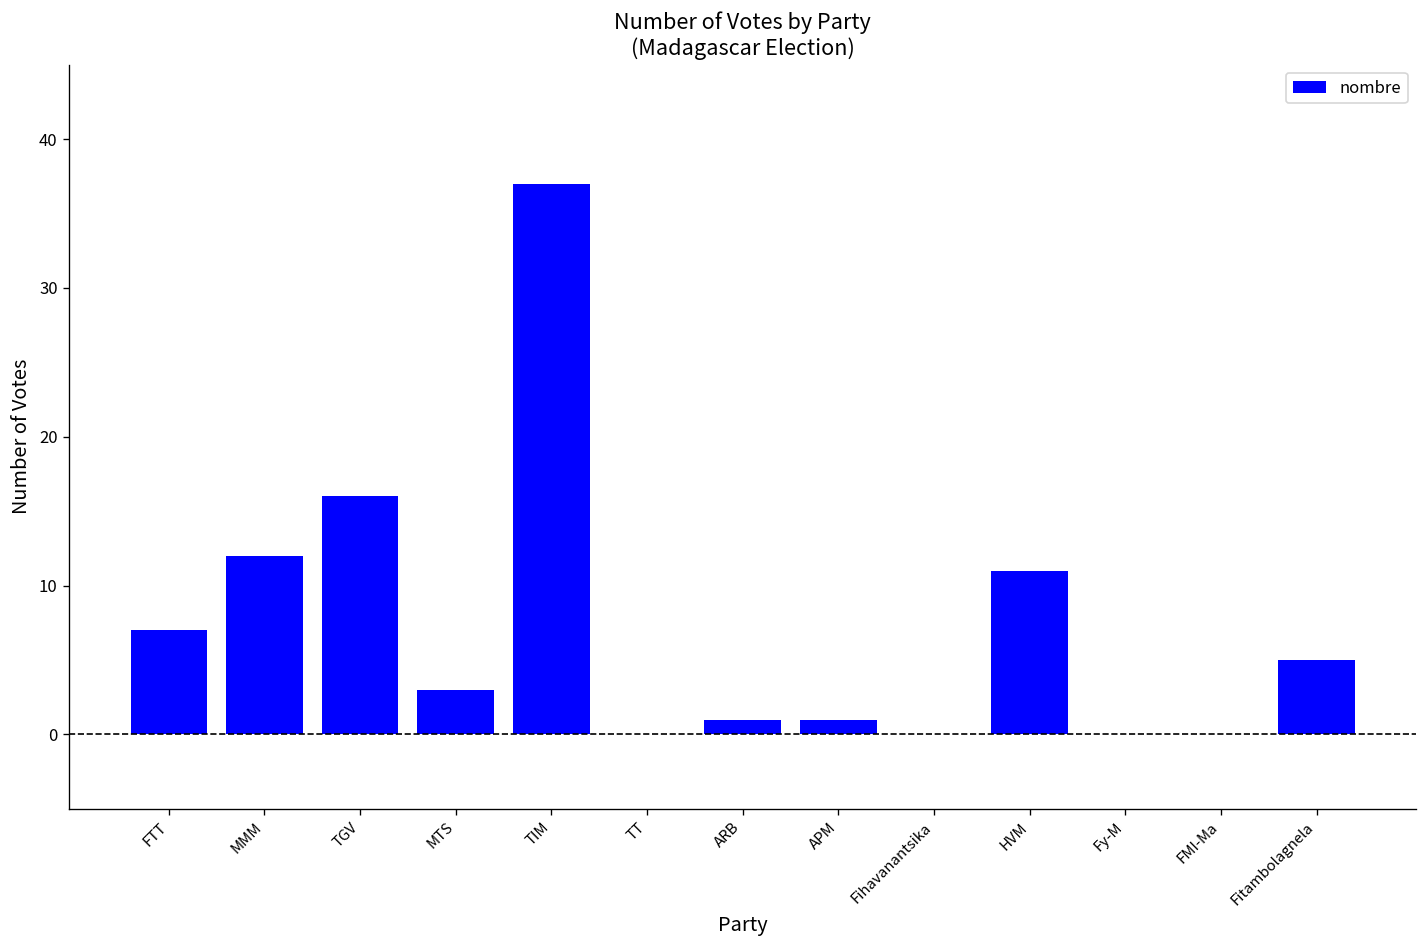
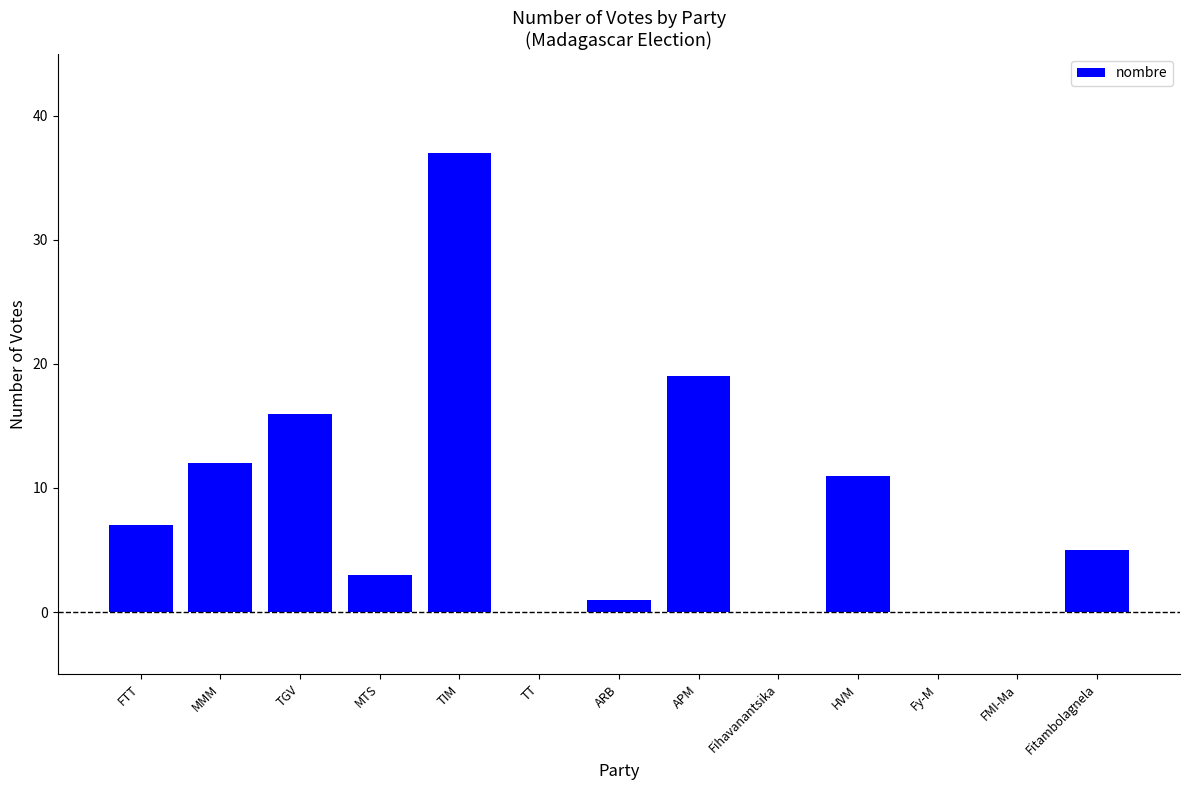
APM: 1 -> 19
